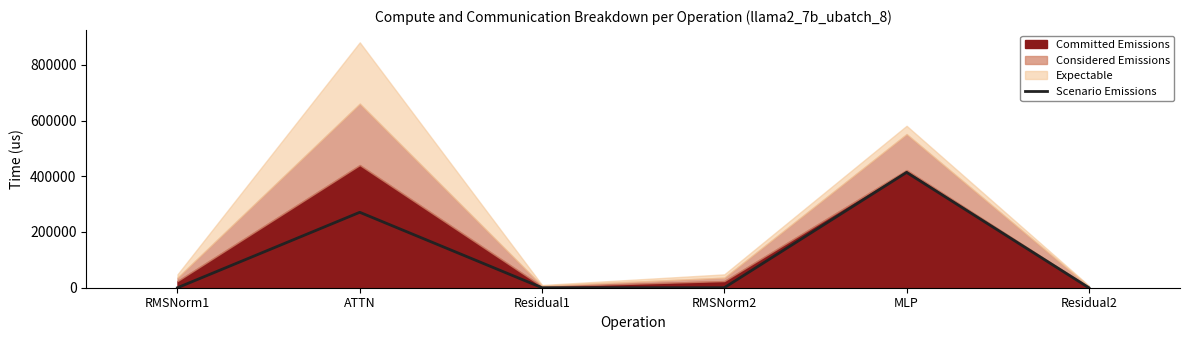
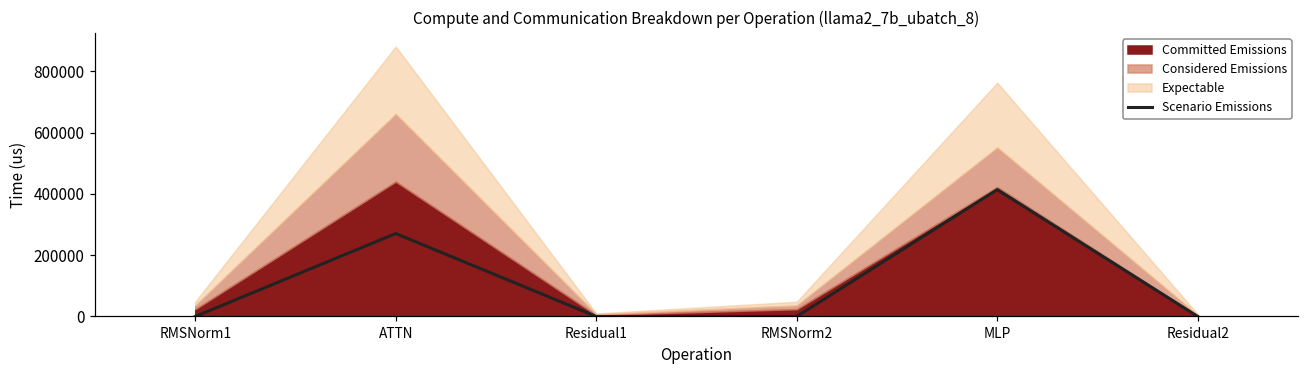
Expectable, MLP: 30000 -> 210000
